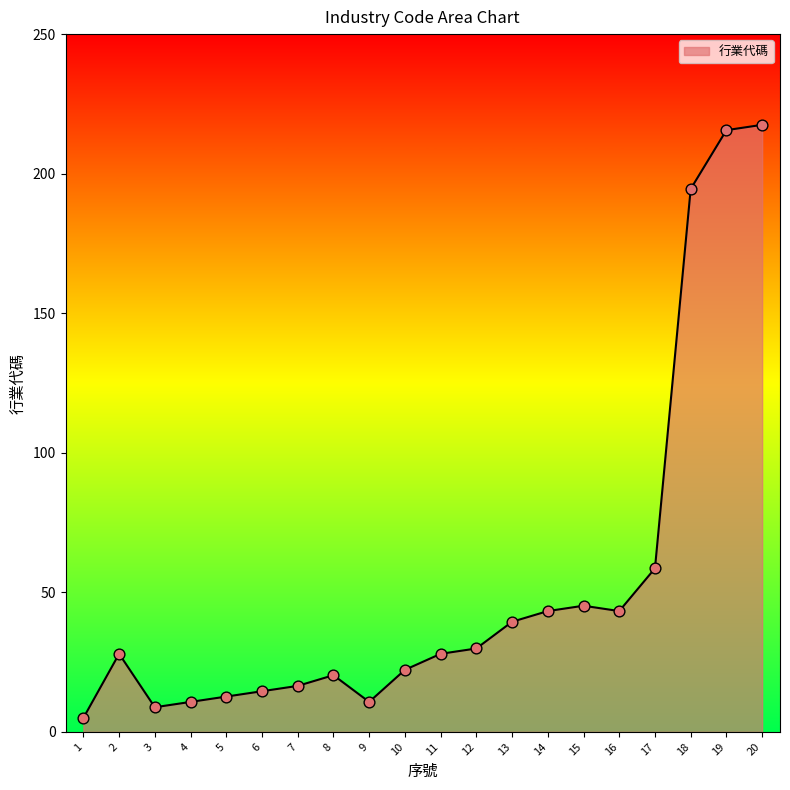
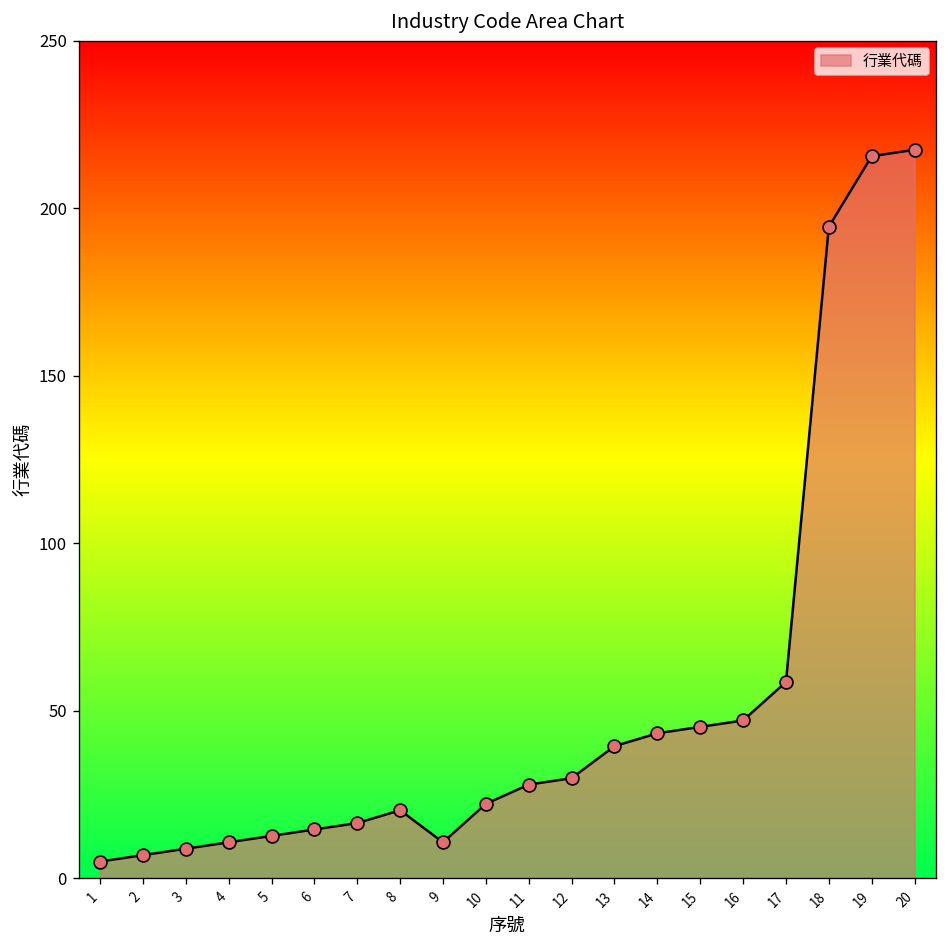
2: 28 -> 7
16: 43 -> 47
